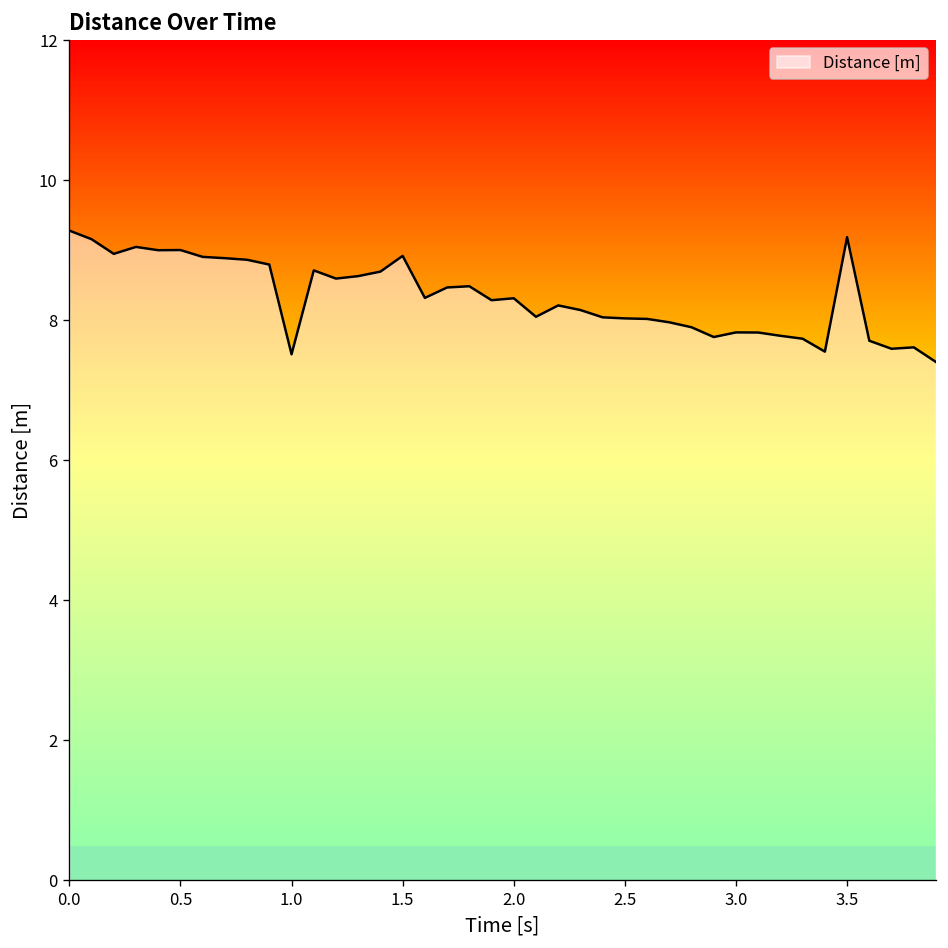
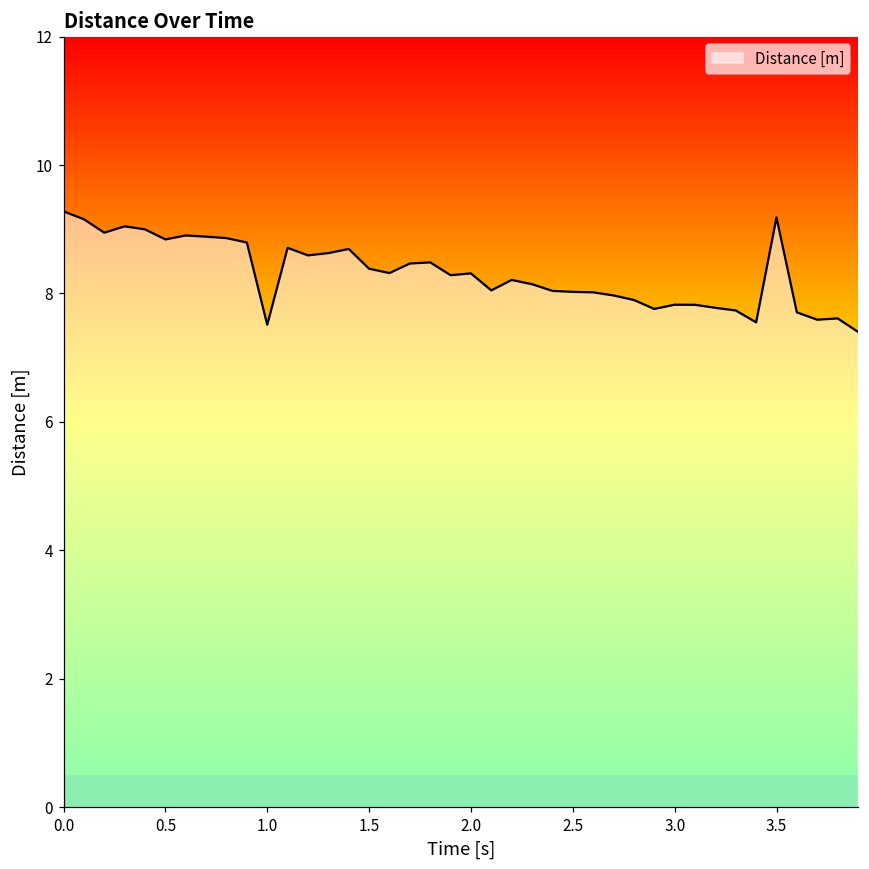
0.5: 9.0 -> 8.8
1.5: 8.9 -> 8.4
